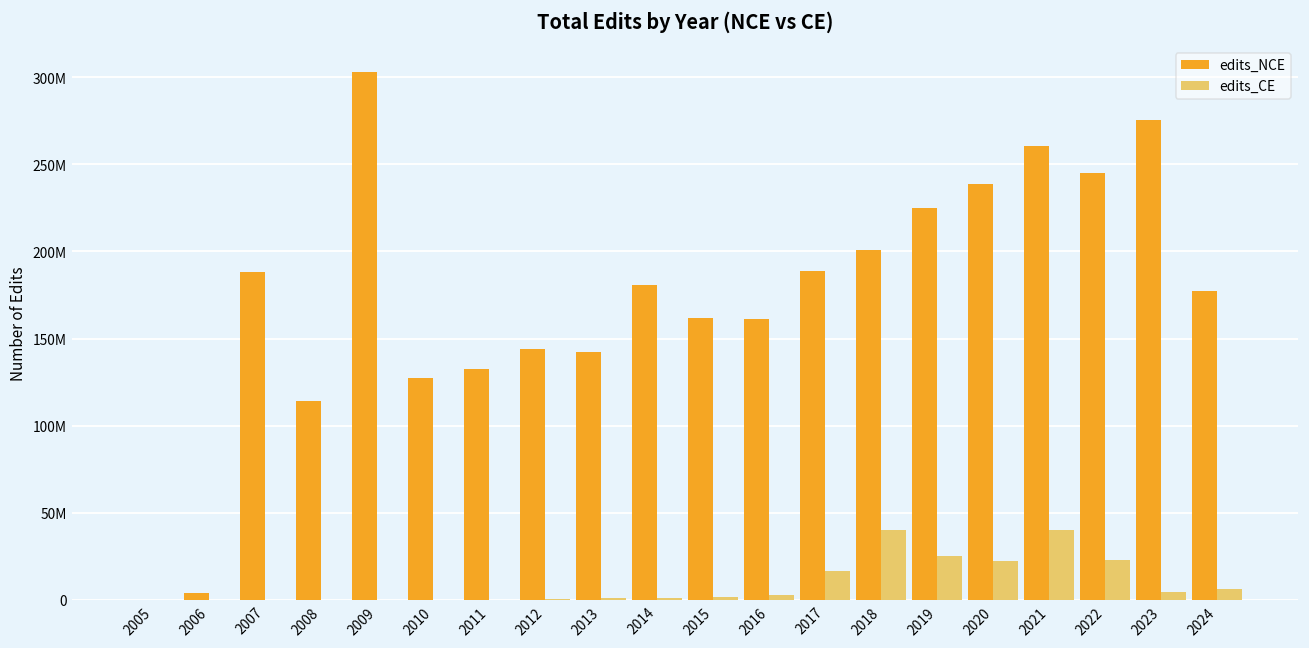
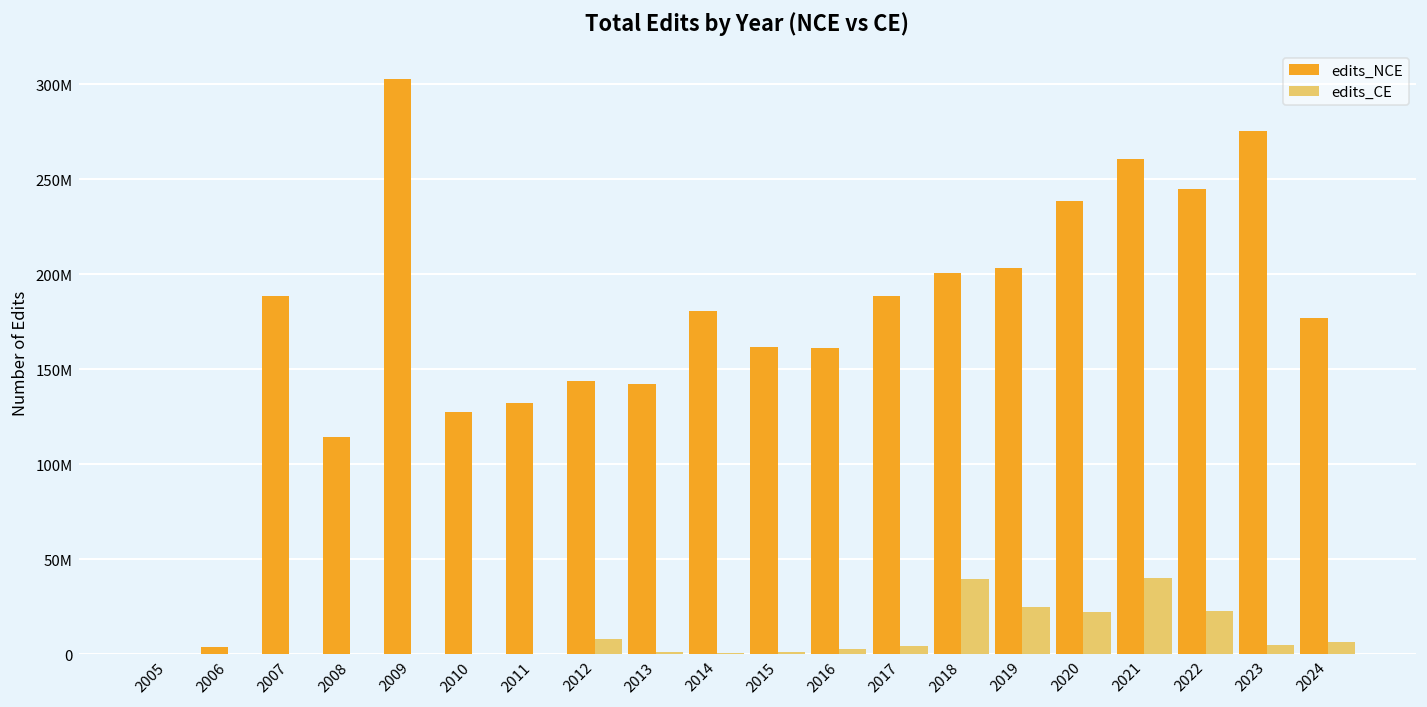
edits_CE, 2012: 1000000 -> 8000000
edits_CE, 2017: 17000000 -> 4000000
edits_NCE, 2019: 225000000 -> 204000000
